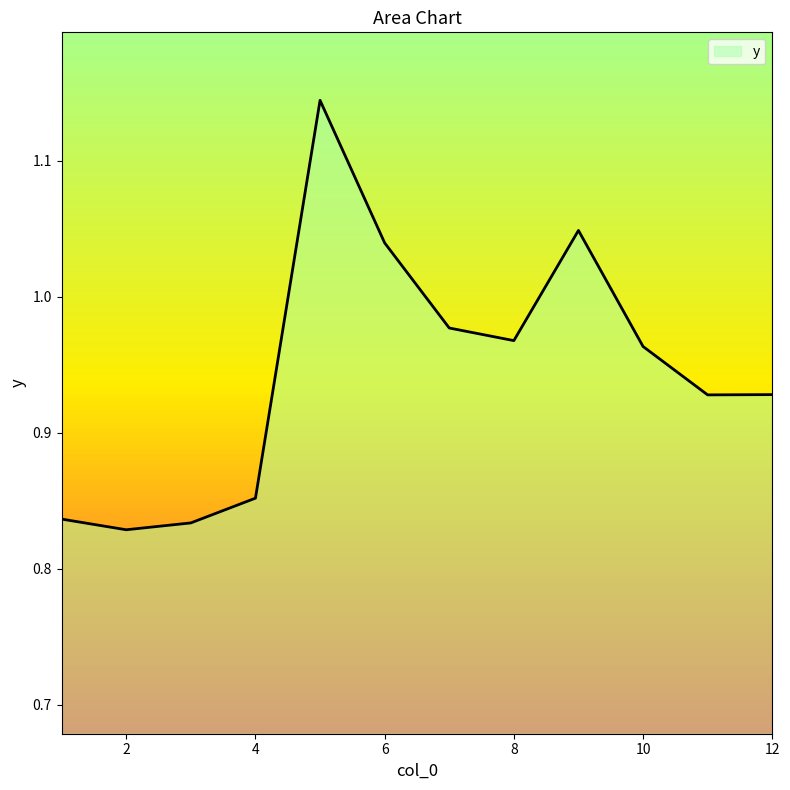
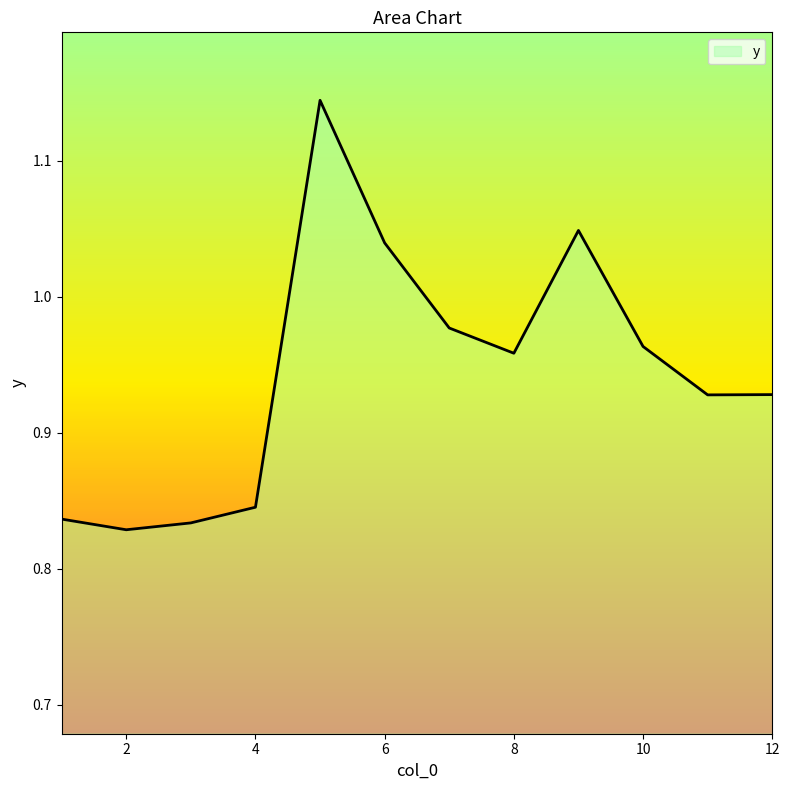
4: 0.852 -> 0.845
8: 0.968 -> 0.959
